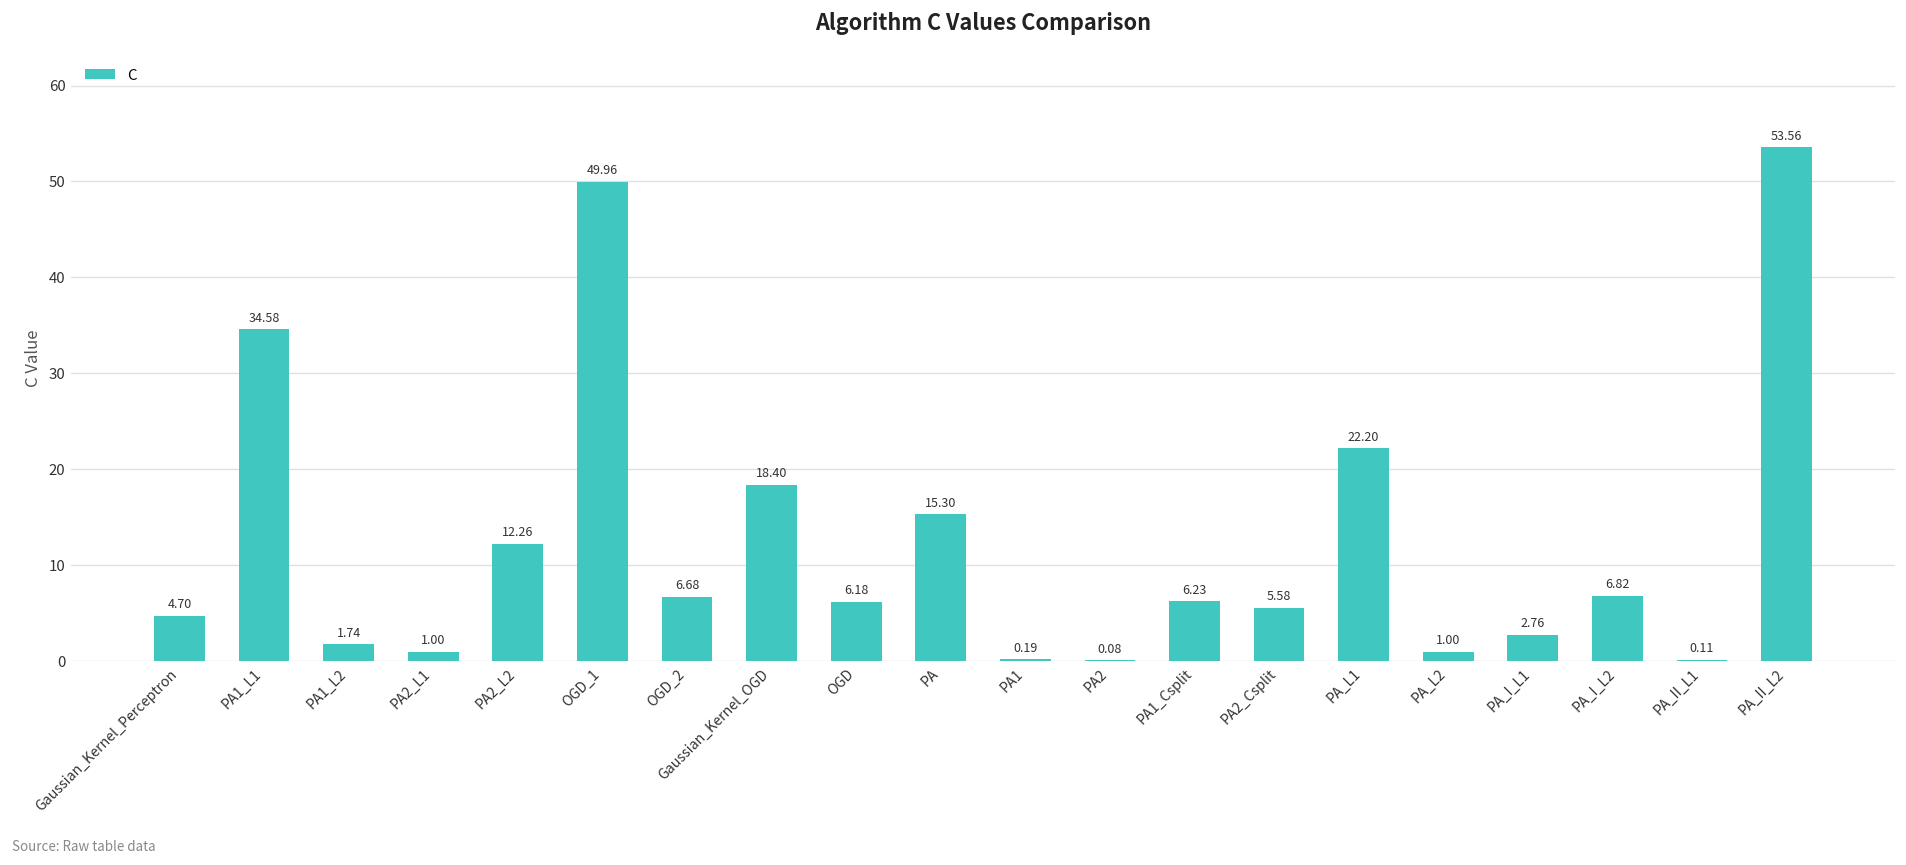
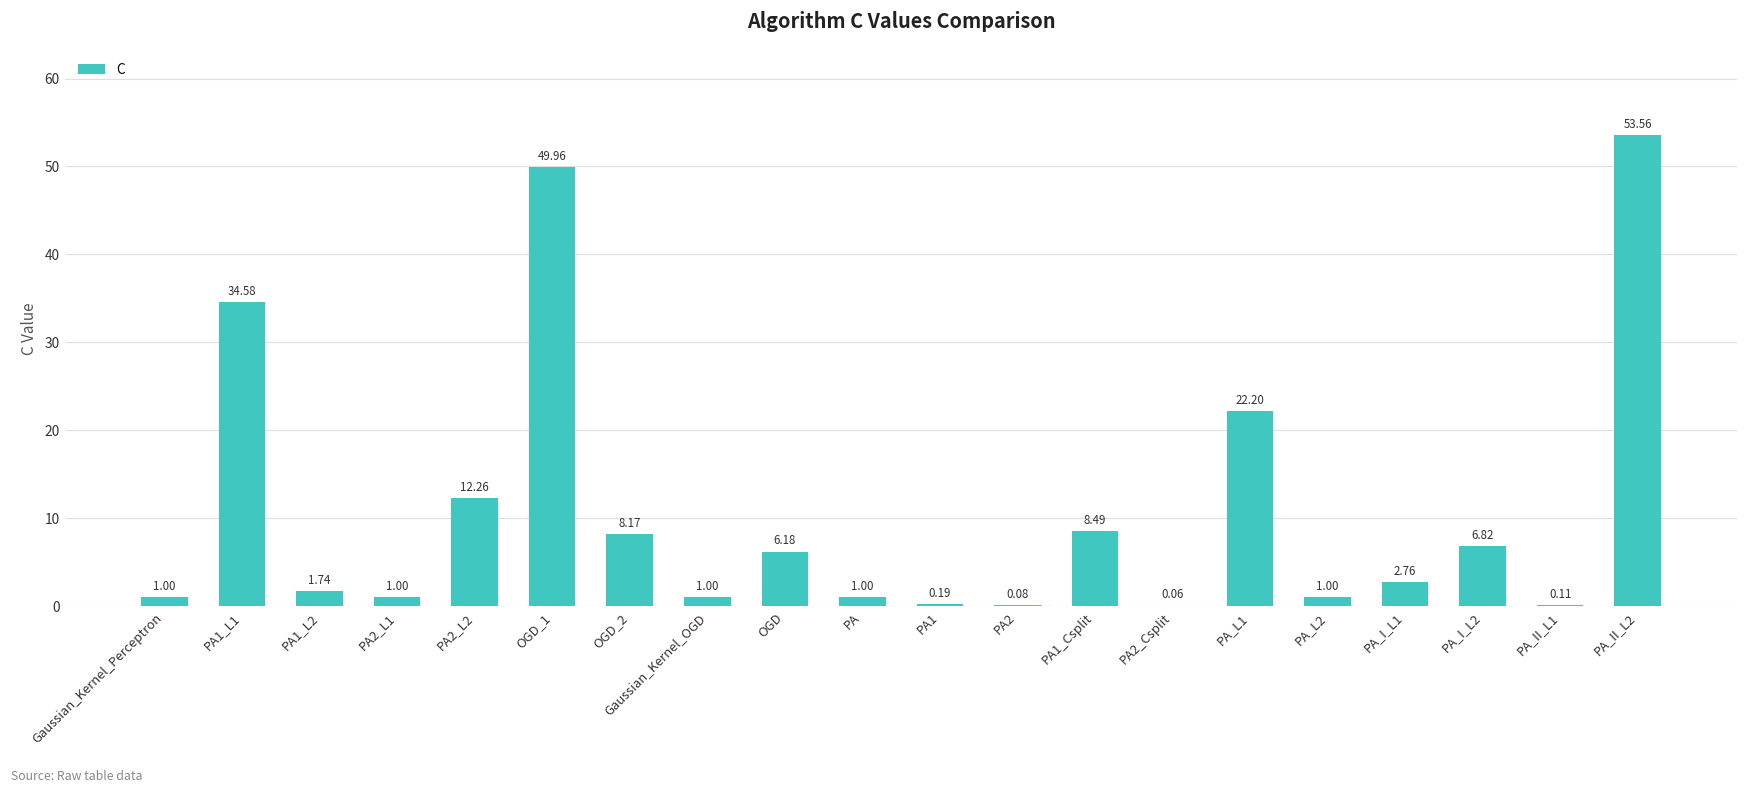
Gaussian_Kernel_Perceptron: 4.70 -> 1.00
OGD_2: 6.68 -> 8.17
Gaussian_Kernel_OGD: 18.40 -> 1.00
PA: 15.30 -> 1.00
PA1_Csplit: 6.23 -> 8.49
PA2_Csplit: 5.58 -> 0.06
